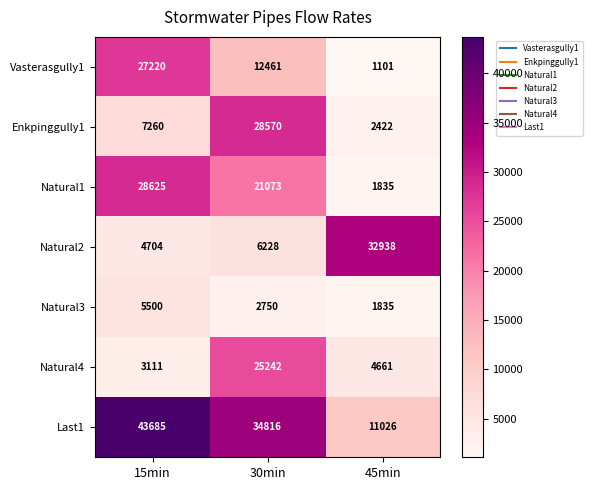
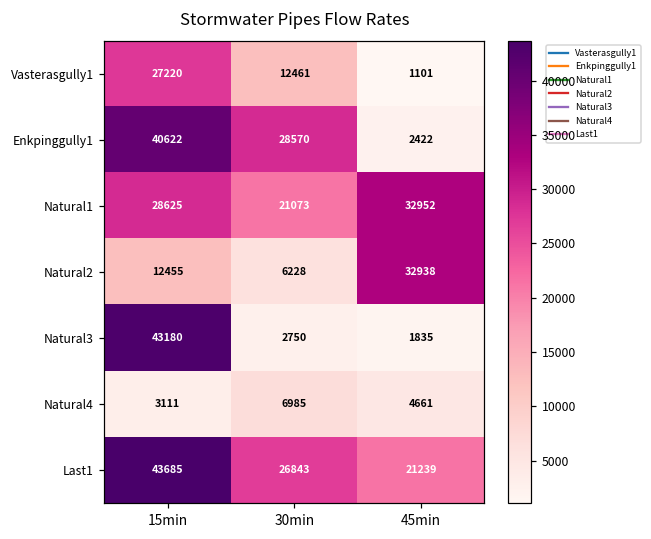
Enkpinggully1, 15min: 7260 -> 40622
Natural1, 45min: 1835 -> 32952
Natural2, 15min: 4704 -> 12455
Natural3, 15min: 5500 -> 43180
Natural4, 30min: 25242 -> 6985
Last1, 30min: 34816 -> 26843
Last1, 45min: 11026 -> 21239
